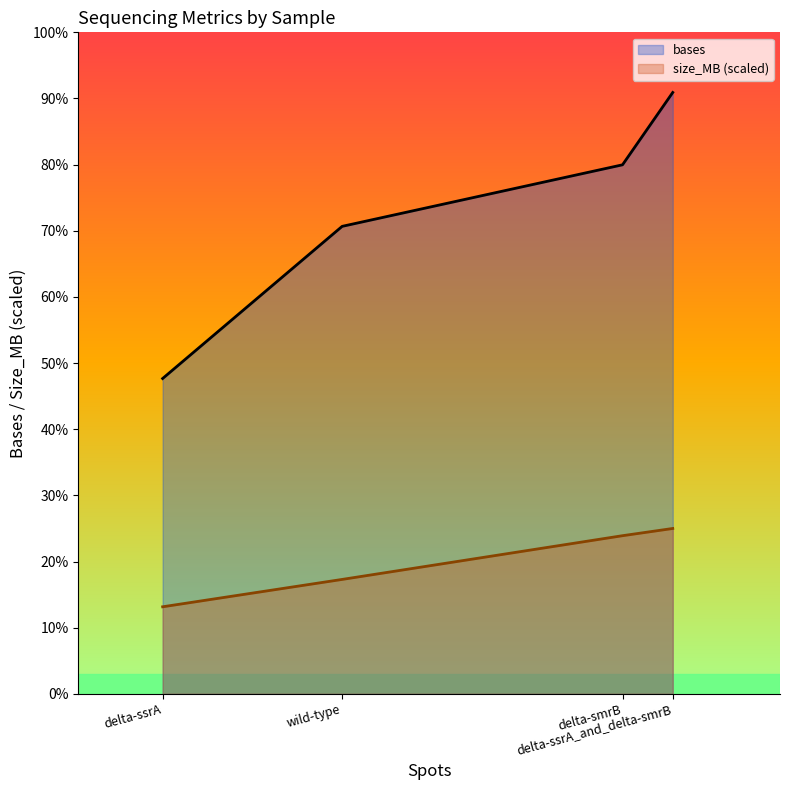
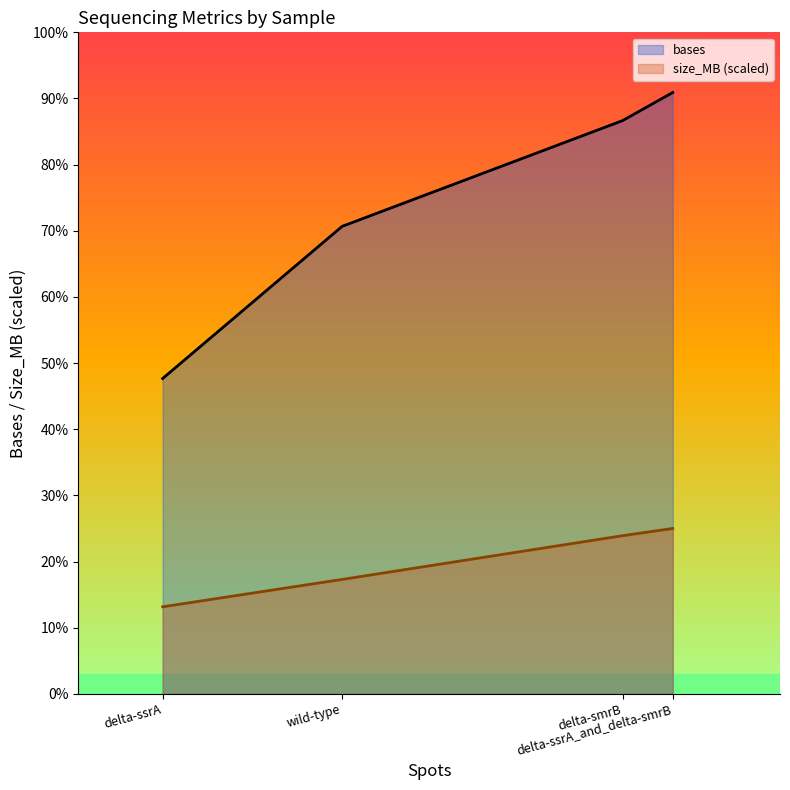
bases, delta-smrB: 80% -> 87%
